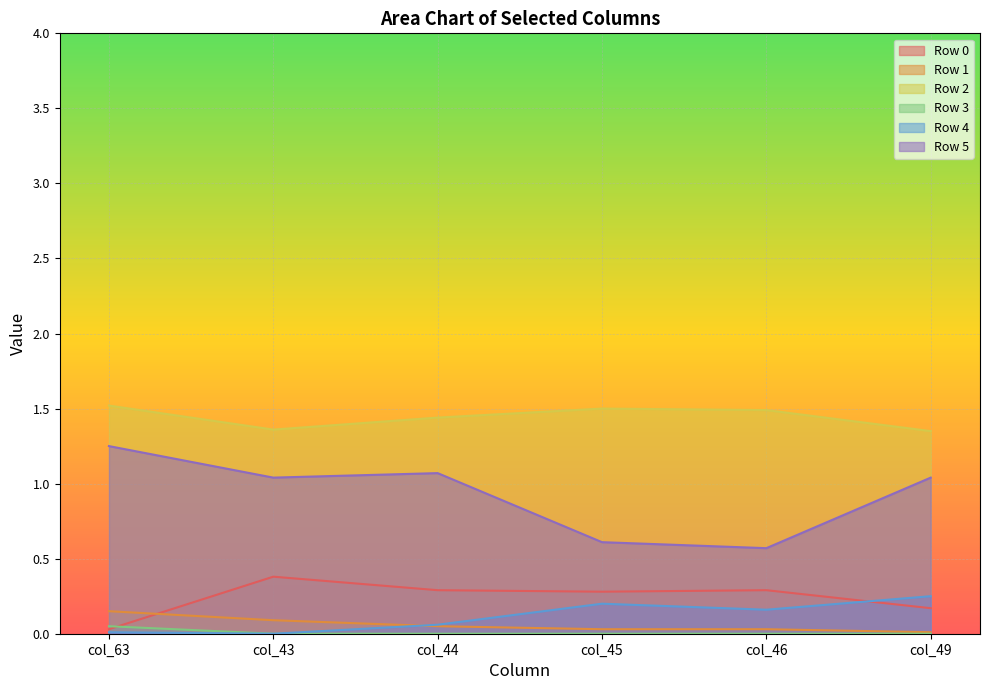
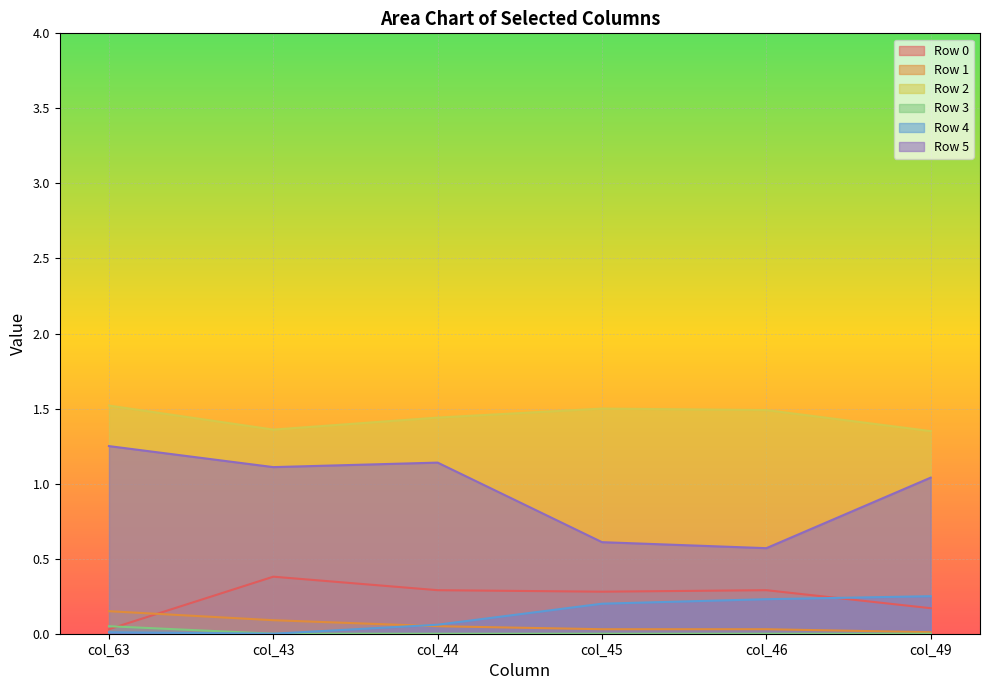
Row 5, col_43: 1.04 -> 1.11
Row 5, col_44: 1.07 -> 1.14
Row 4, col_46: 0.16 -> 0.23
